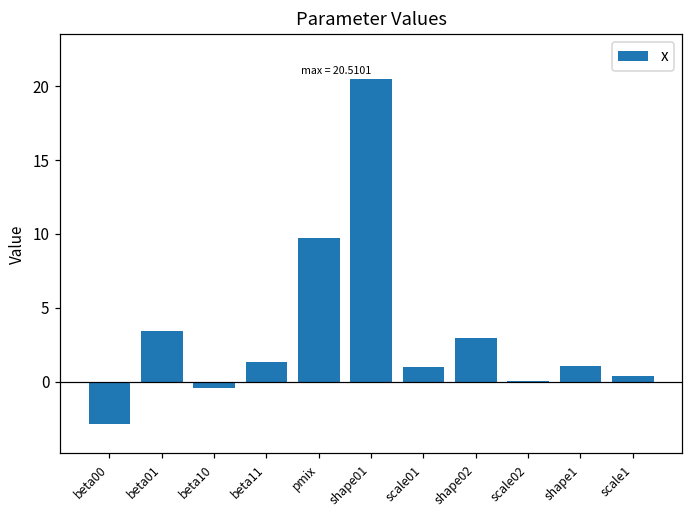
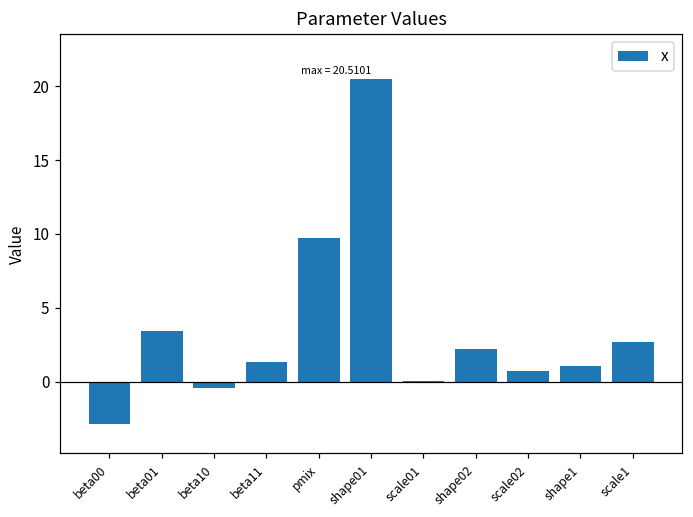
scale01: 1.0 -> 0.0
shape02: 3.0 -> 2.2
scale02: 0.0 -> 0.7
scale1: 0.4 -> 2.7
